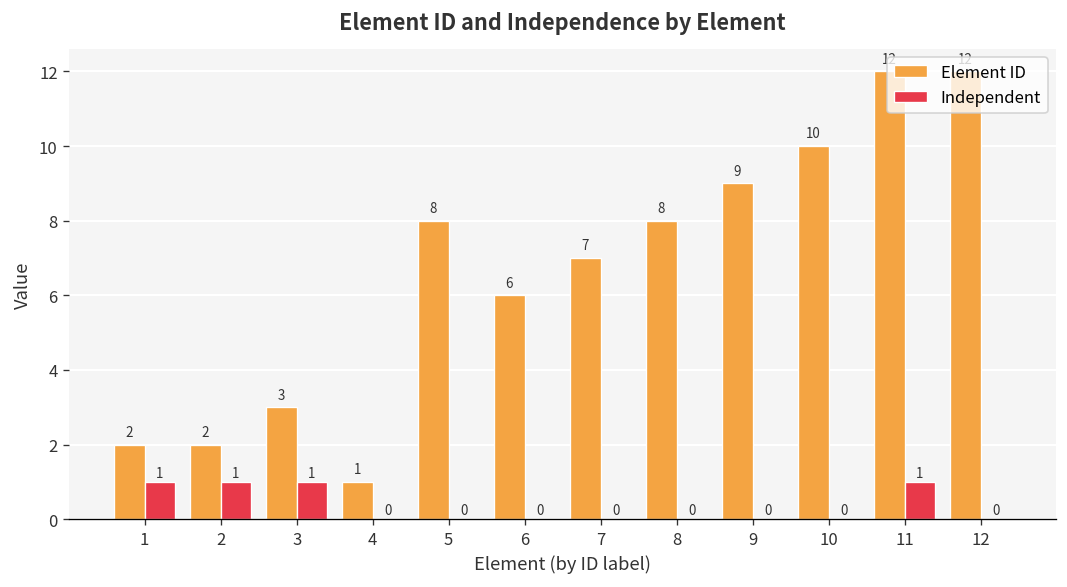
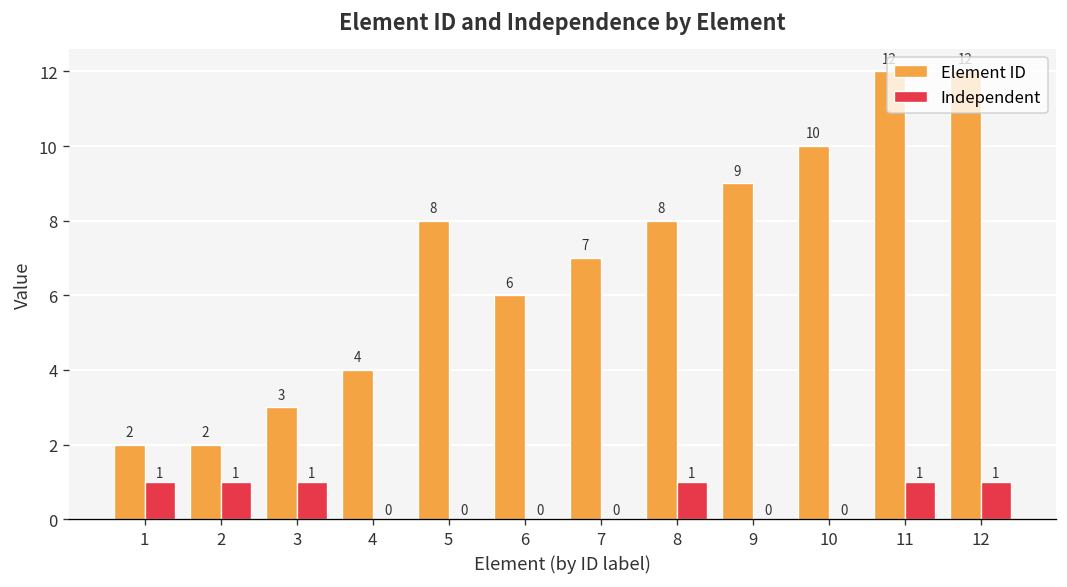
Element ID, 4: 1 -> 4
Independent, 8: 0 -> 1
Independent, 12: 0 -> 1
